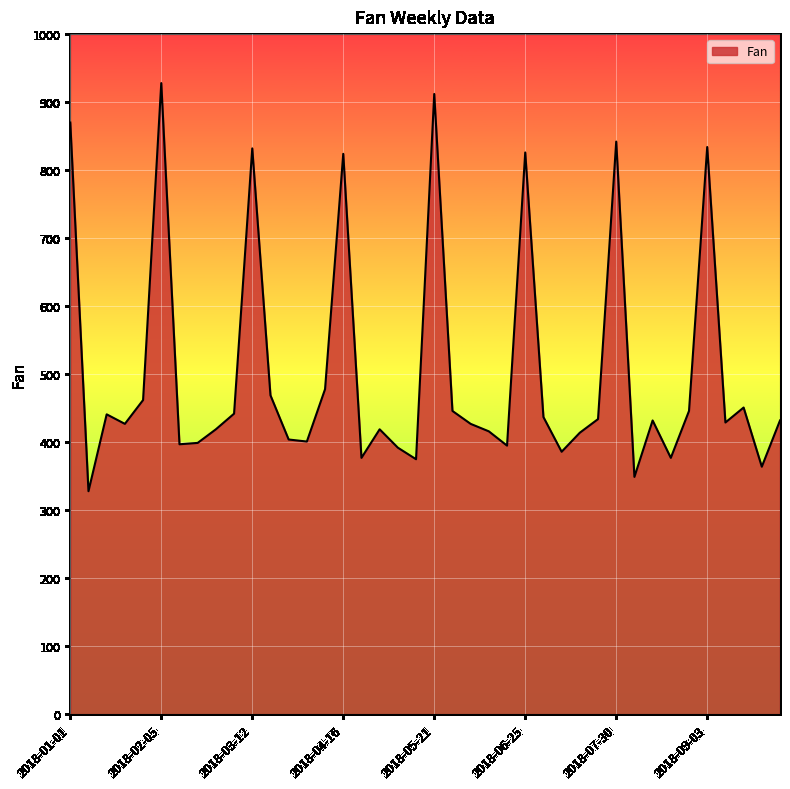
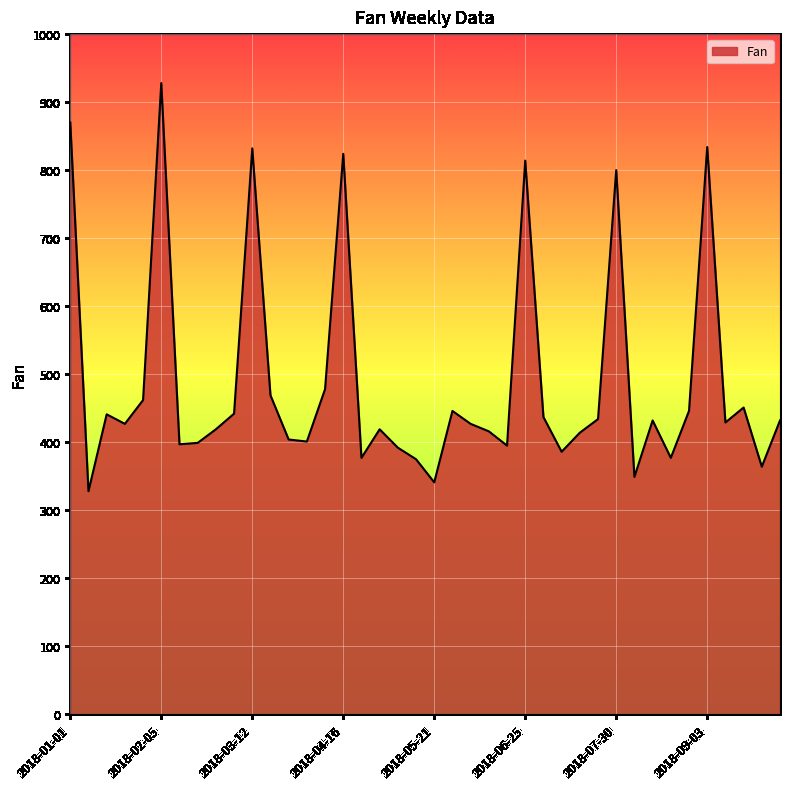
2018-05-21: 910 -> 340
2018-06-25: 830 -> 810
2018-07-30: 840 -> 800
